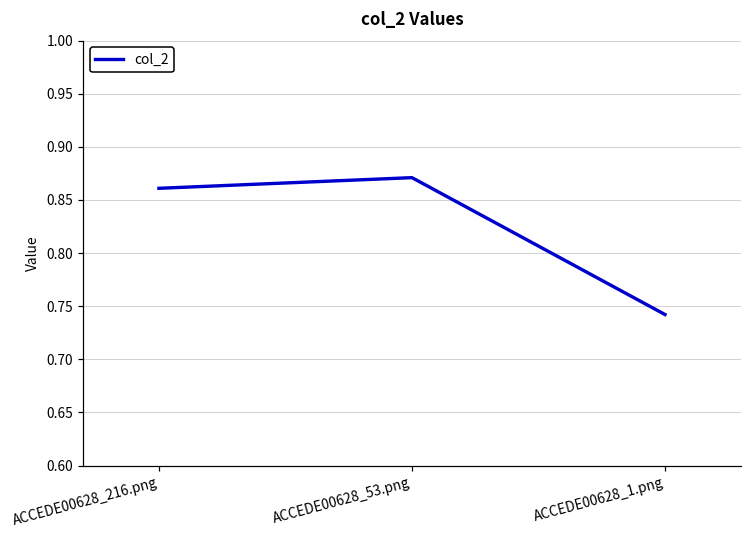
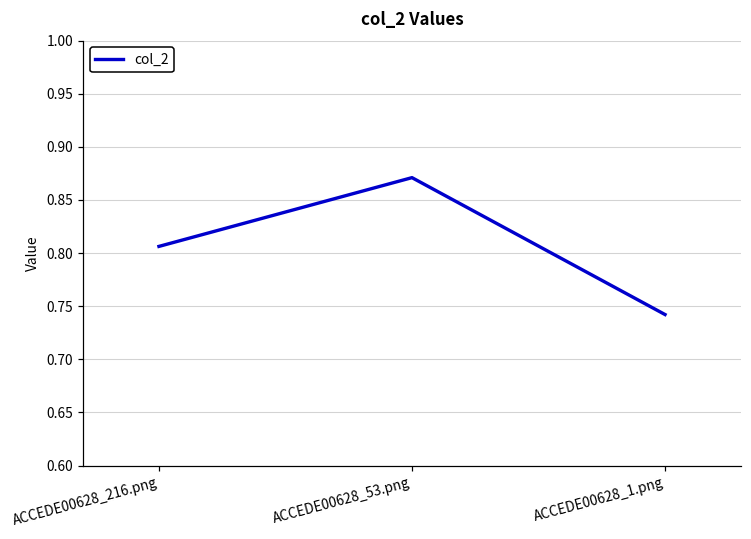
ACCEDE00628_216.png: 0.86 -> 0.81
